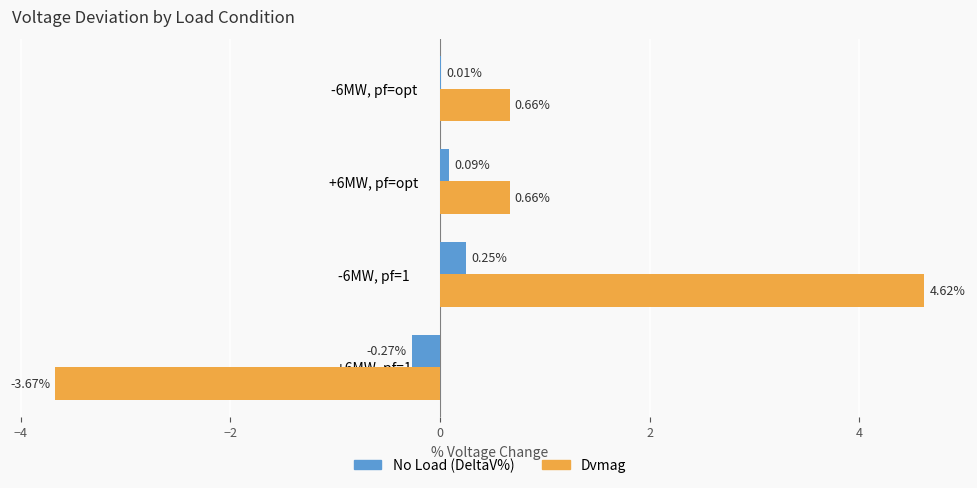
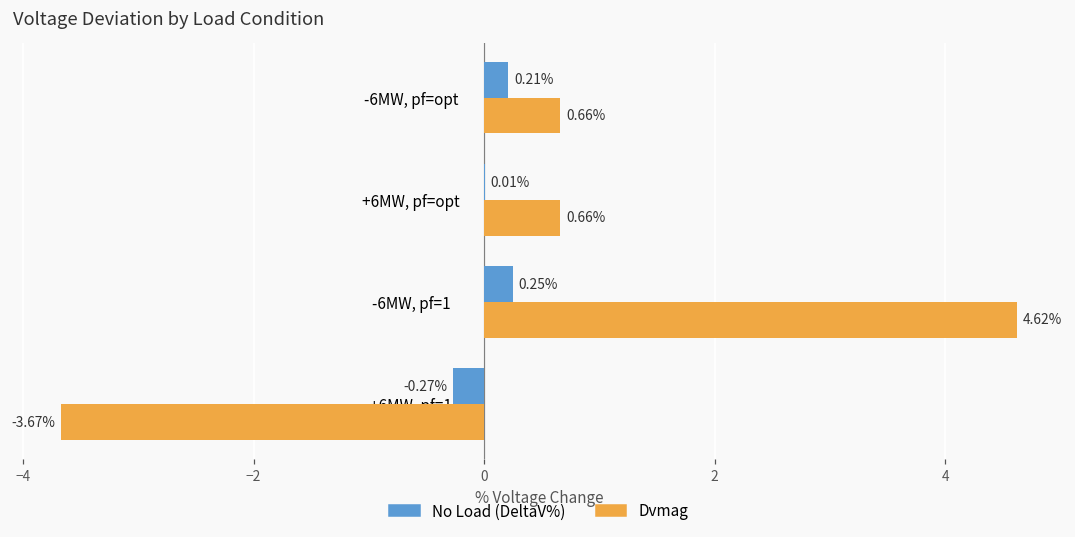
No Load (DeltaV%), -6MW, pf=opt: 0.01% -> 0.21%
No Load (DeltaV%), +6MW, pf=opt: 0.09% -> 0.01%
